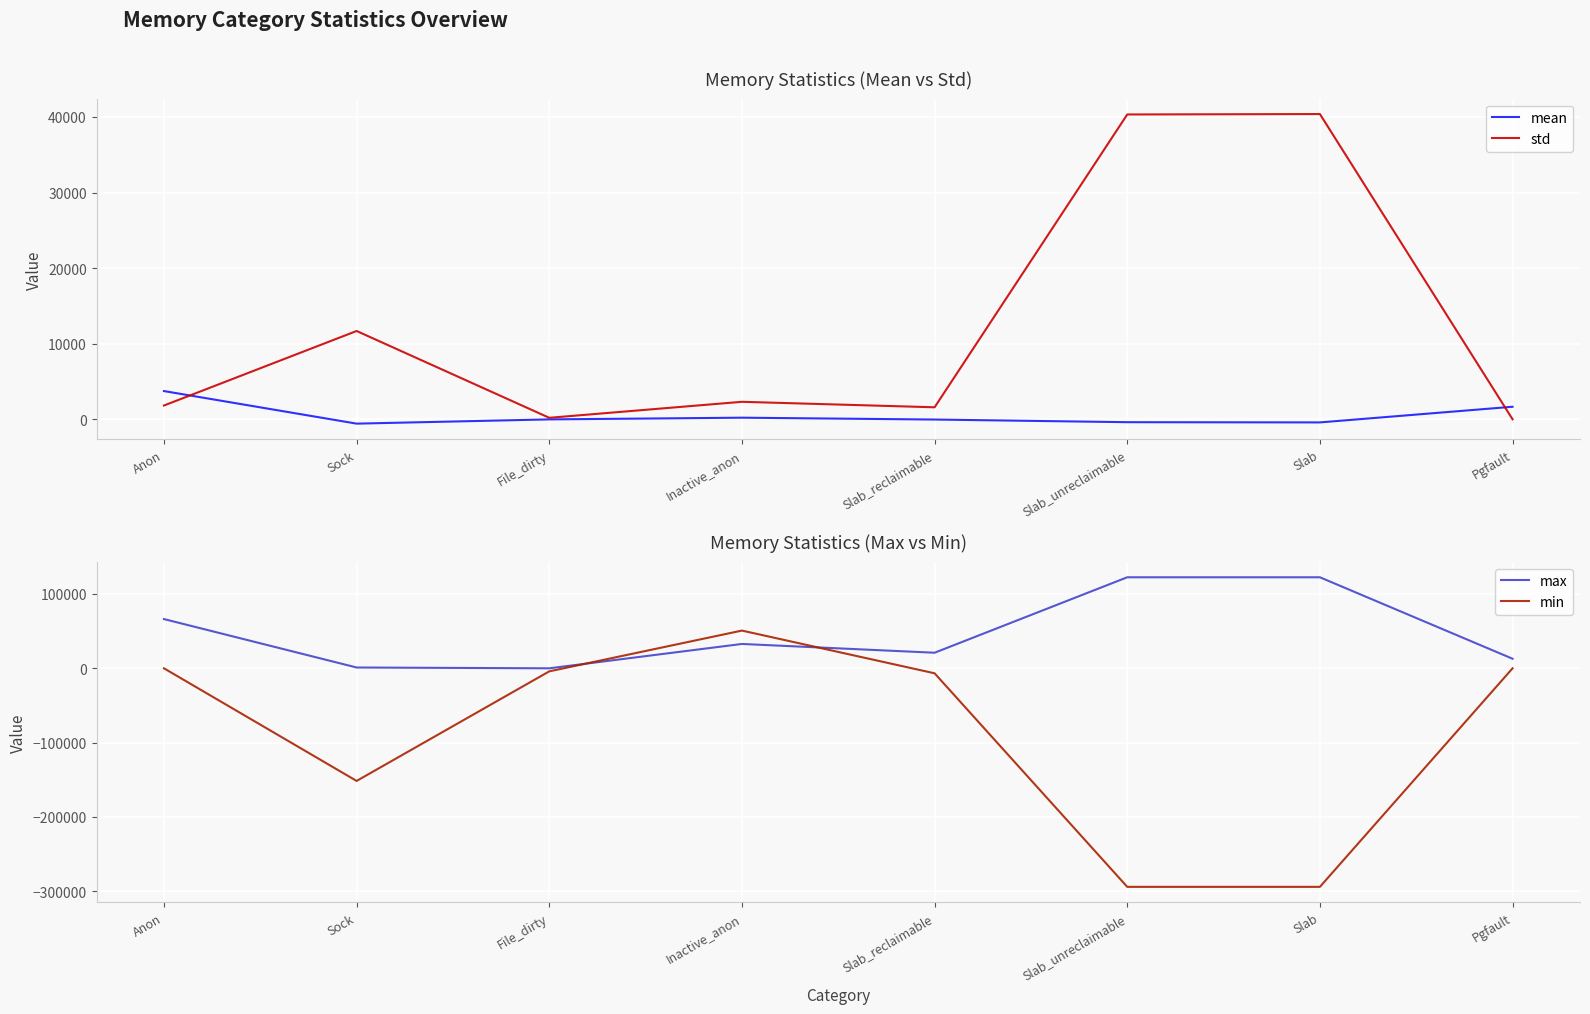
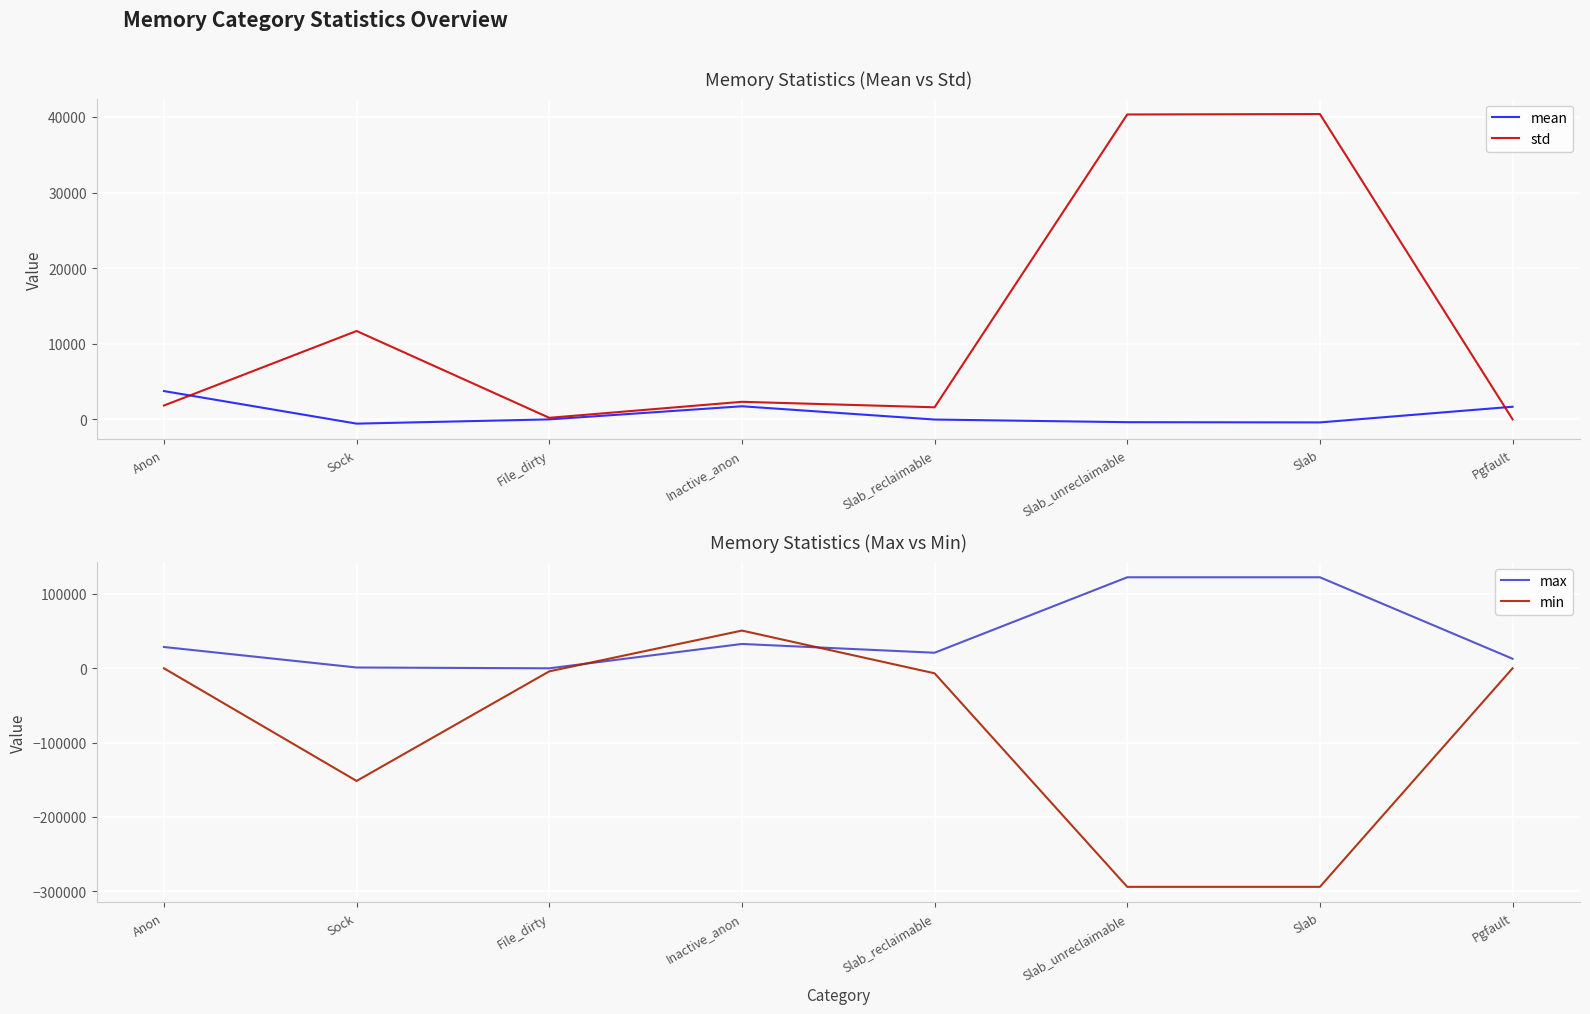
Memory Statistics (Mean vs Std), mean, Inactive_anon: 0 -> 2000
Memory Statistics (Max vs Min), max, Anon: 70000 -> 30000
